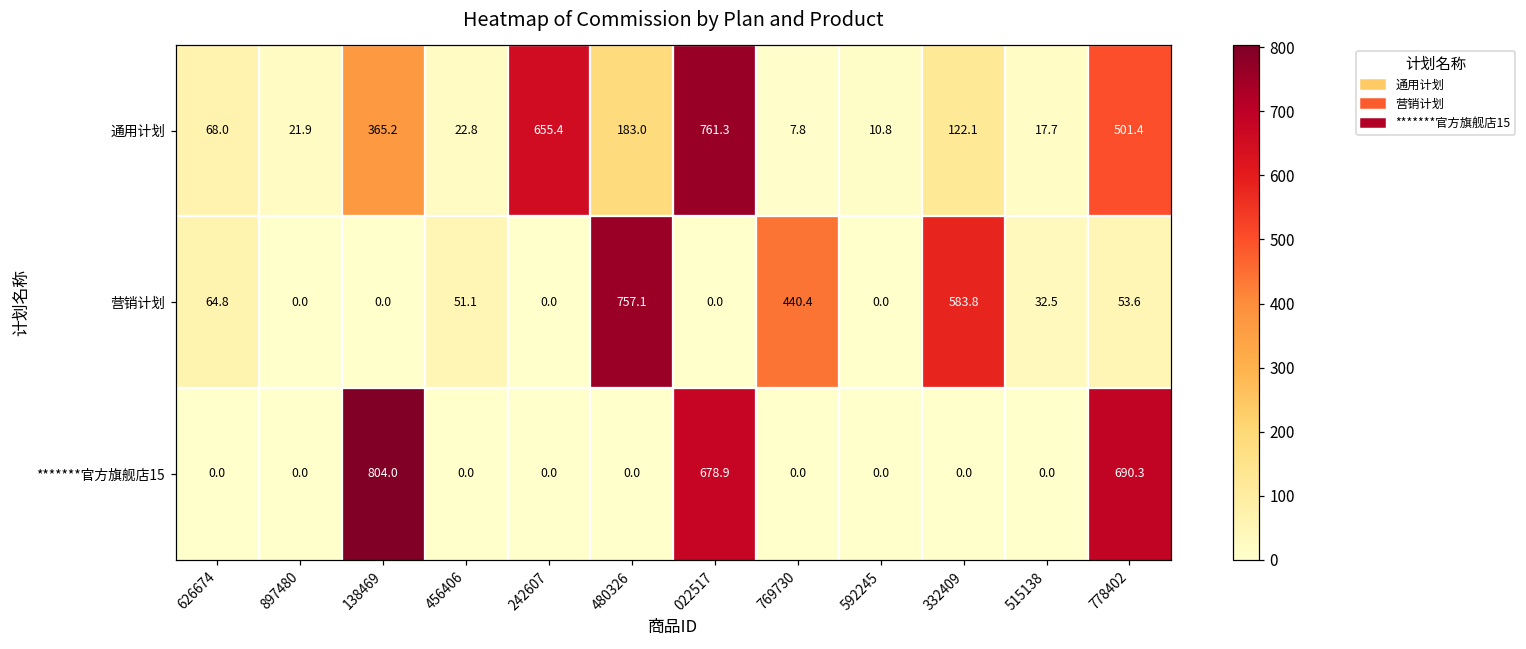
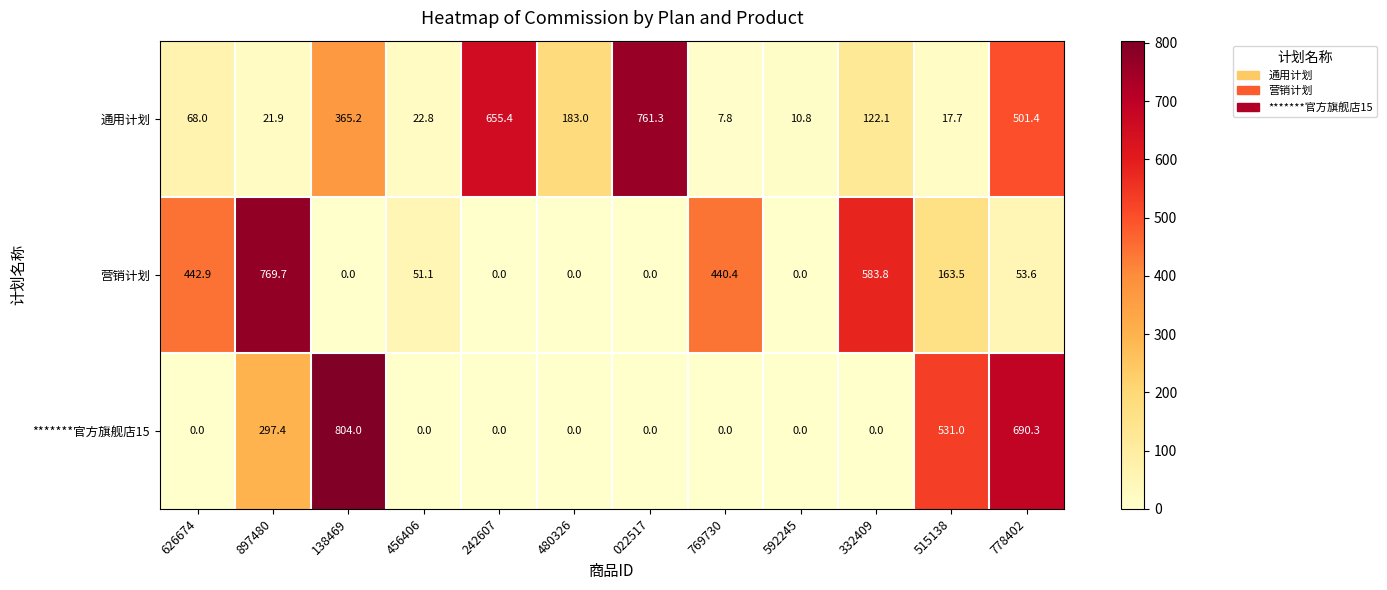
营销计划, 626674: 64.8 -> 442.9
营销计划, 897480: 0.0 -> 769.7
营销计划, 480326: 757.1 -> 0.0
营销计划, 515138: 32.5 -> 163.5
*******官方旗舰店15, 897480: 0.0 -> 297.4
*******官方旗舰店15, 022517: 678.9 -> 0.0
*******官方旗舰店15, 515138: 0.0 -> 531.0
